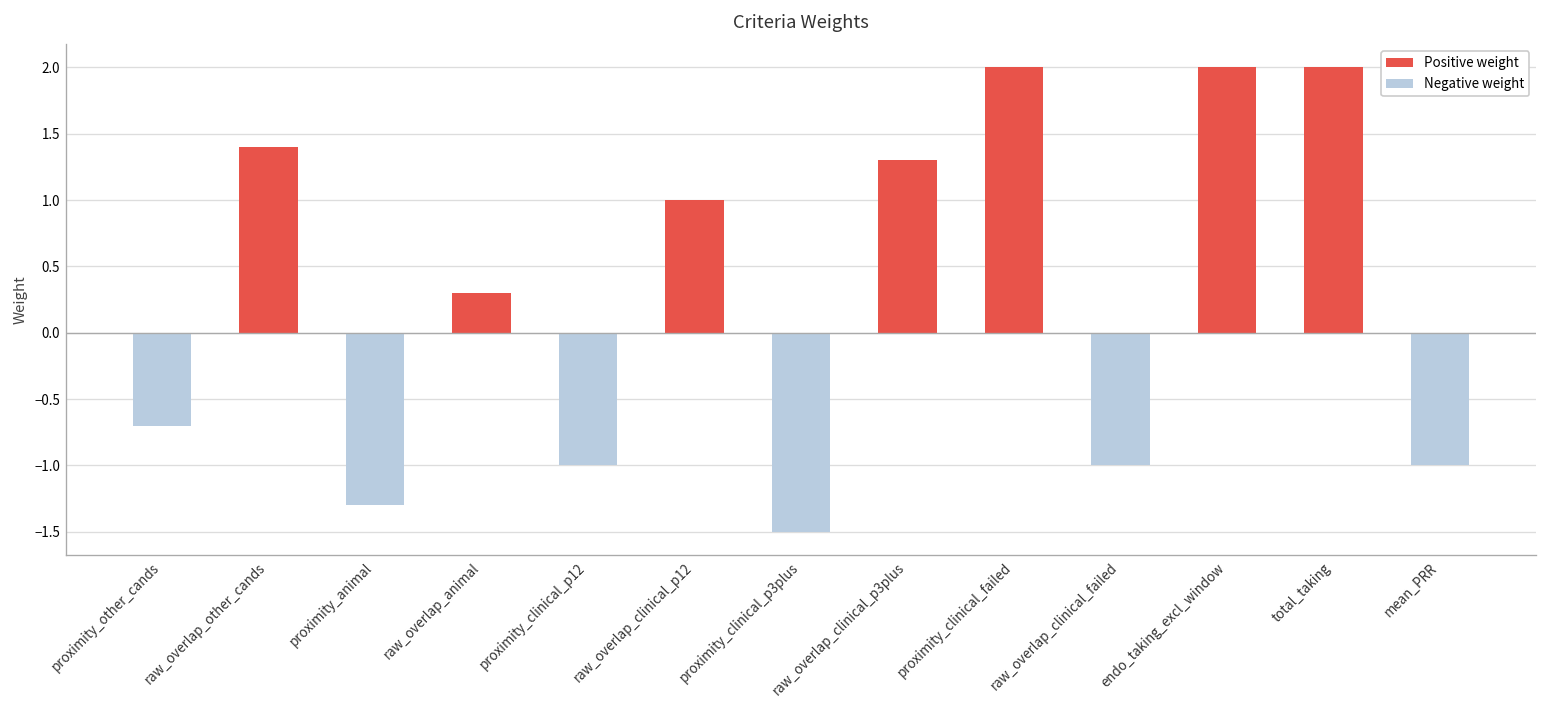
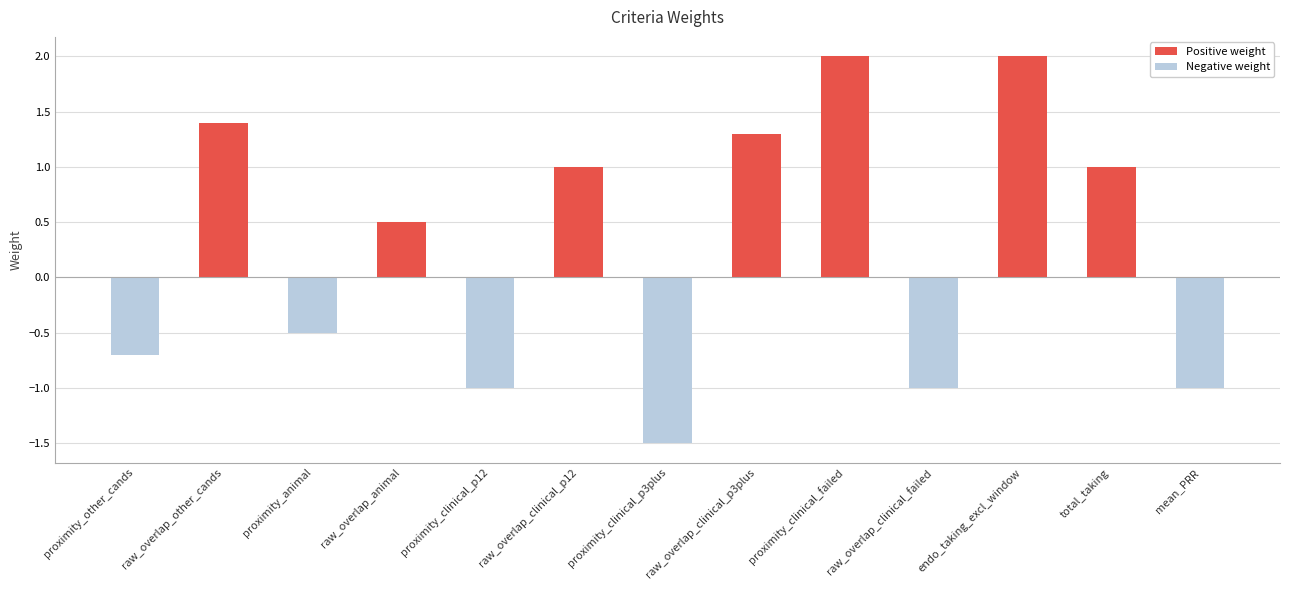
proximity_animal: -1.3 -> -0.5
raw_overlap_animal: 0.3 -> 0.5
total_taking: 2 -> 1
